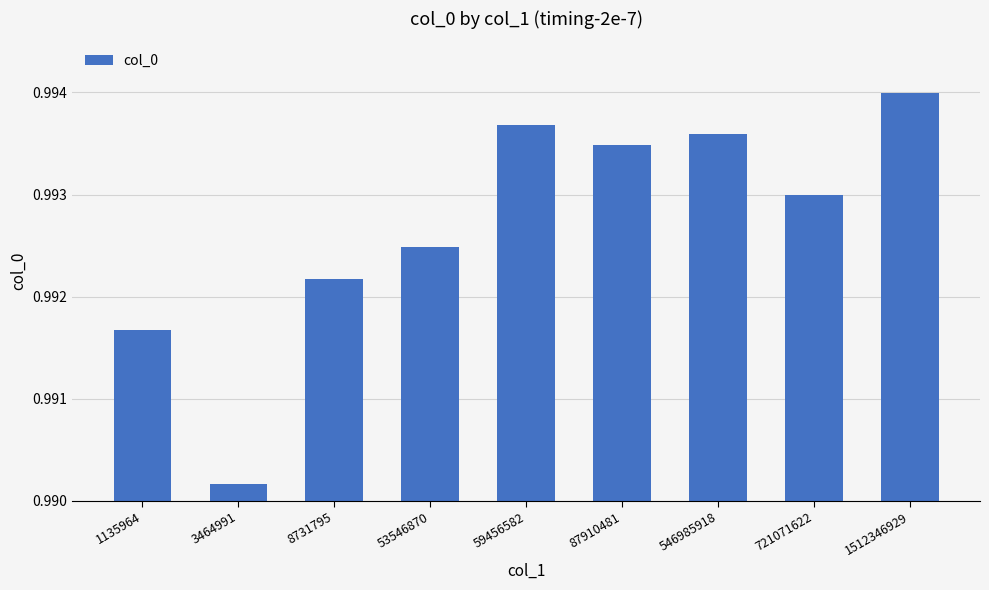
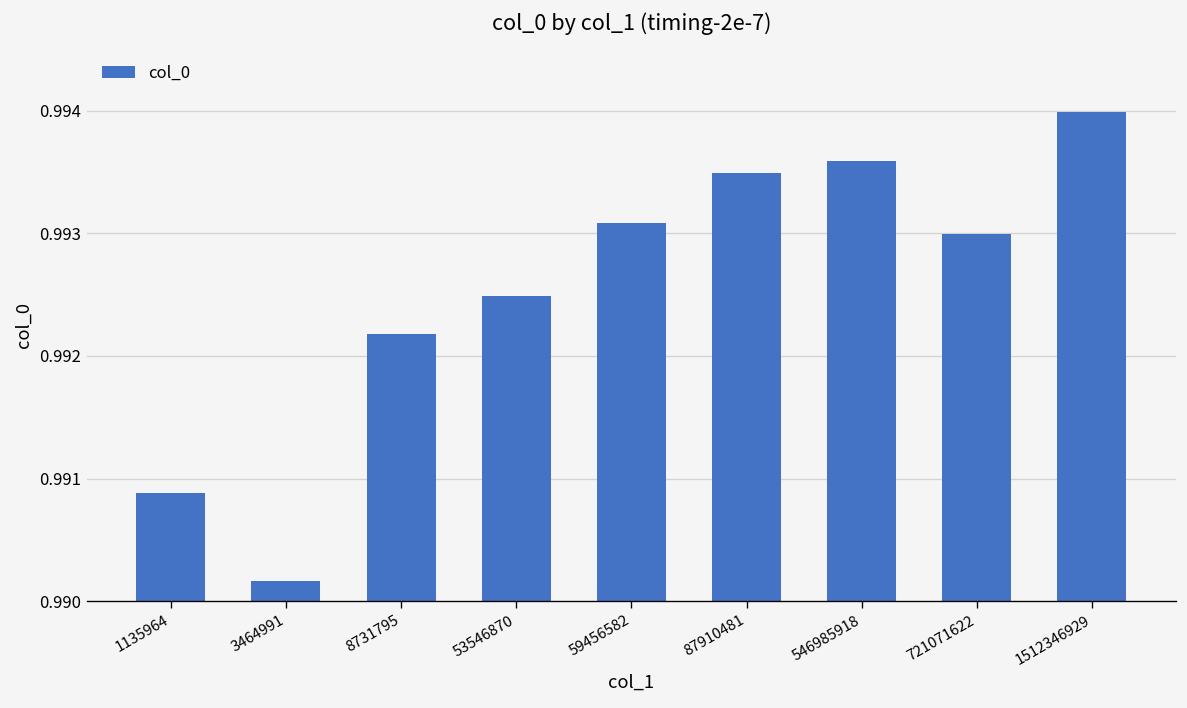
1135964: 0.99168 -> 0.99089
59456582: 0.99368 -> 0.99309
